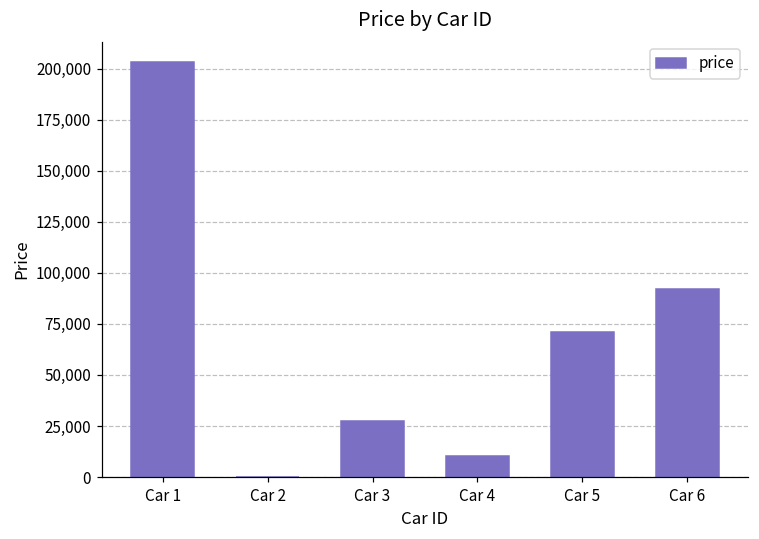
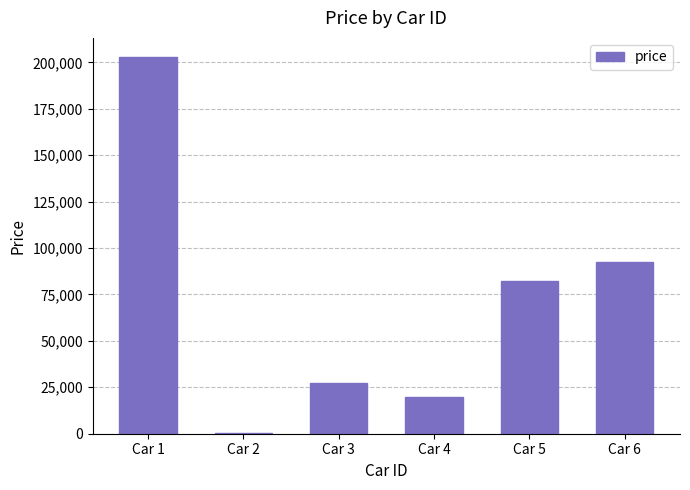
Car 4: 10,000 -> 20,000
Car 5: 71,000 -> 82,000
